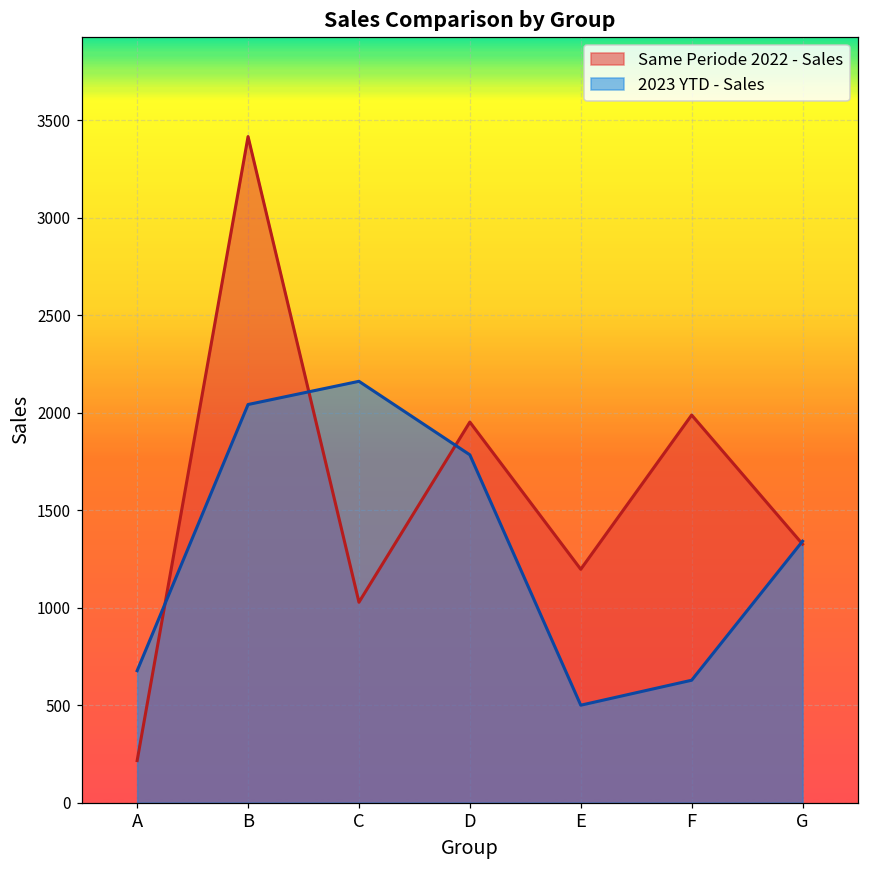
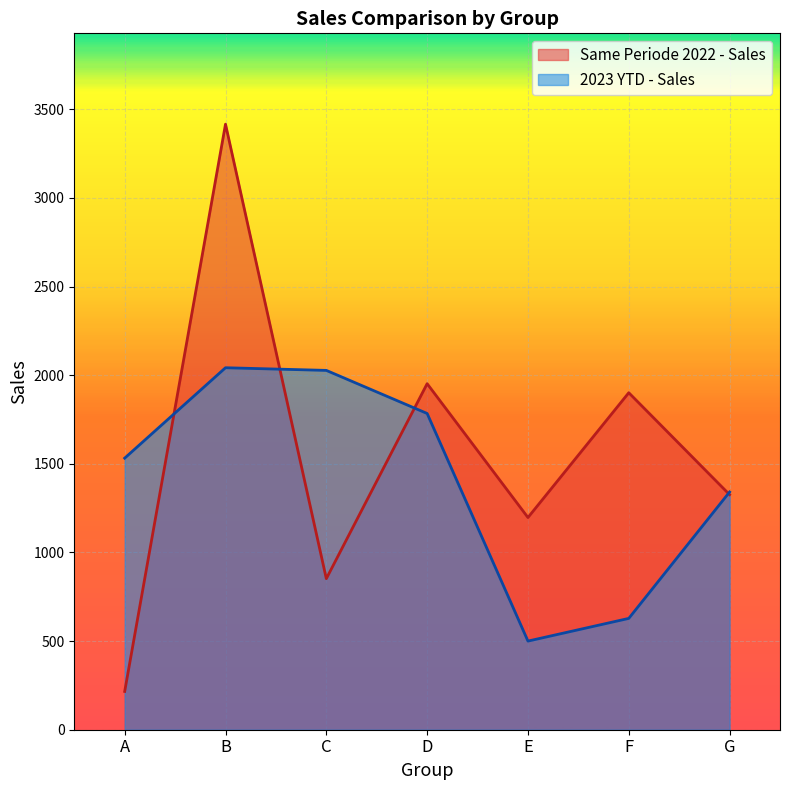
2023 YTD - Sales, A: 680 -> 1530
Same Periode 2022 - Sales, C: 1030 -> 850
2023 YTD - Sales, C: 2160 -> 2030
Same Periode 2022 - Sales, F: 1990 -> 1900
